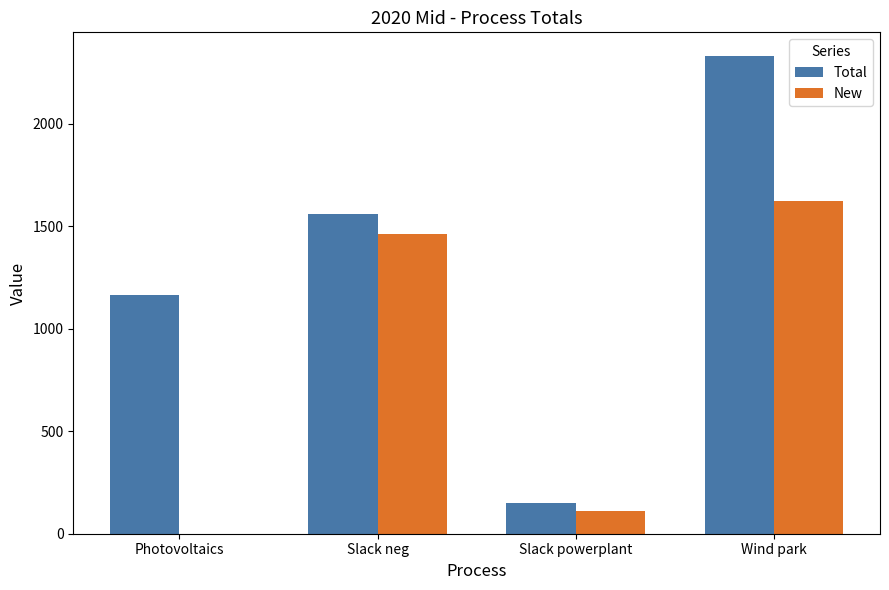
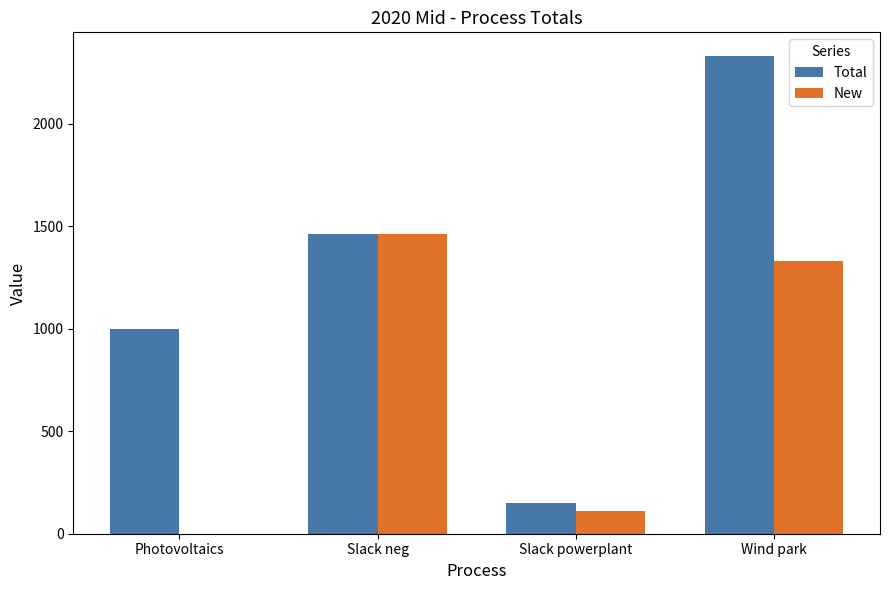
Total, Photovoltaics: 1160 -> 1000
Total, Slack neg: 1560 -> 1460
New, Wind park: 1620 -> 1330
